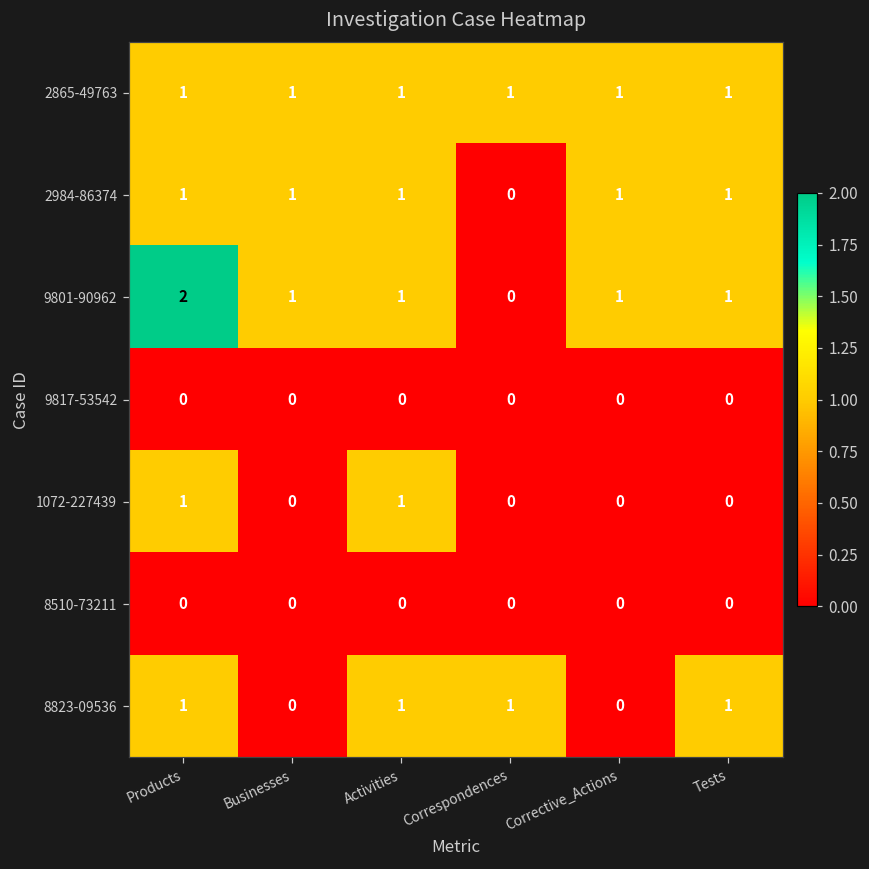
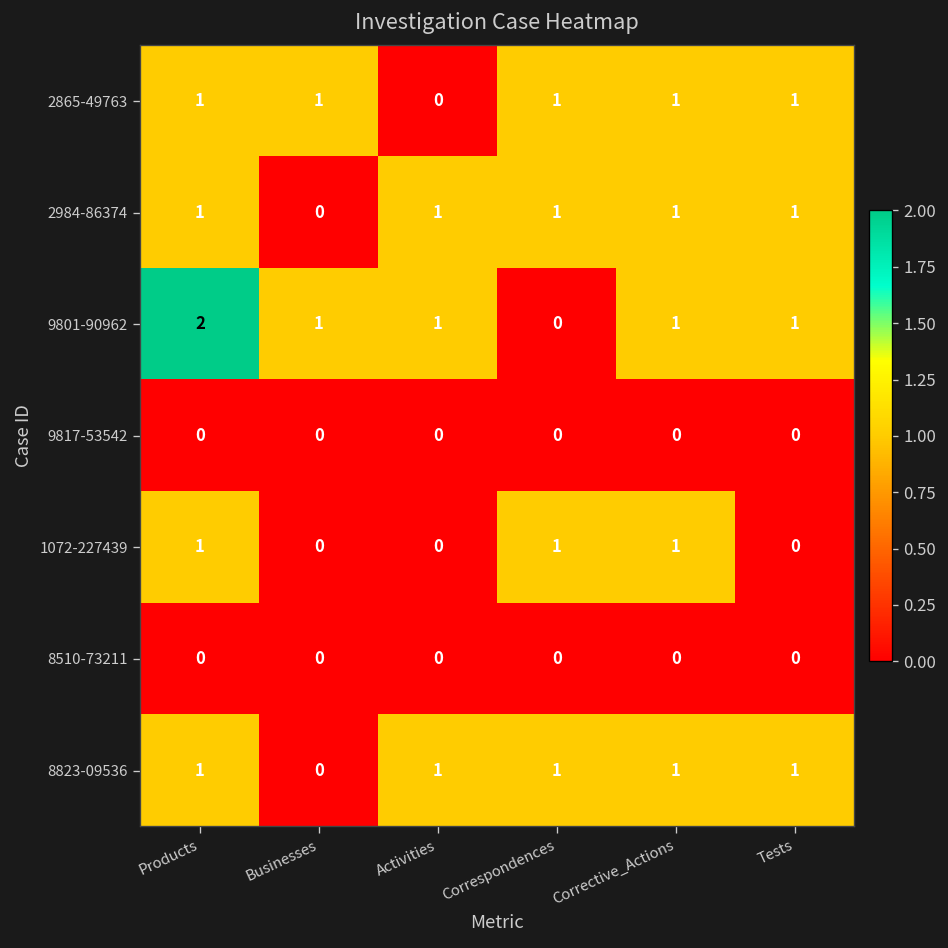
2865-49763, Activities: 1 -> 0
2984-86374, Businesses: 1 -> 0
2984-86374, Correspondences: 0 -> 1
1072-227439, Activities: 1 -> 0
1072-227439, Correspondences: 0 -> 1
1072-227439, Corrective_Actions: 0 -> 1
8823-09536, Corrective_Actions: 0 -> 1
